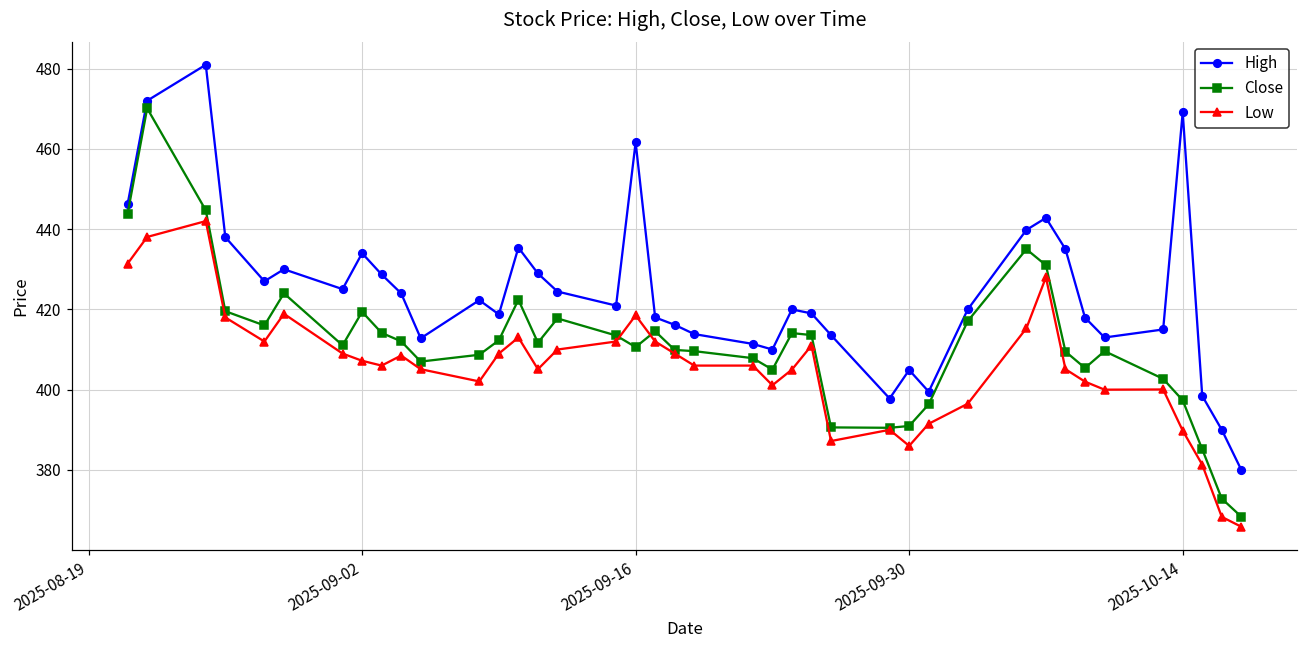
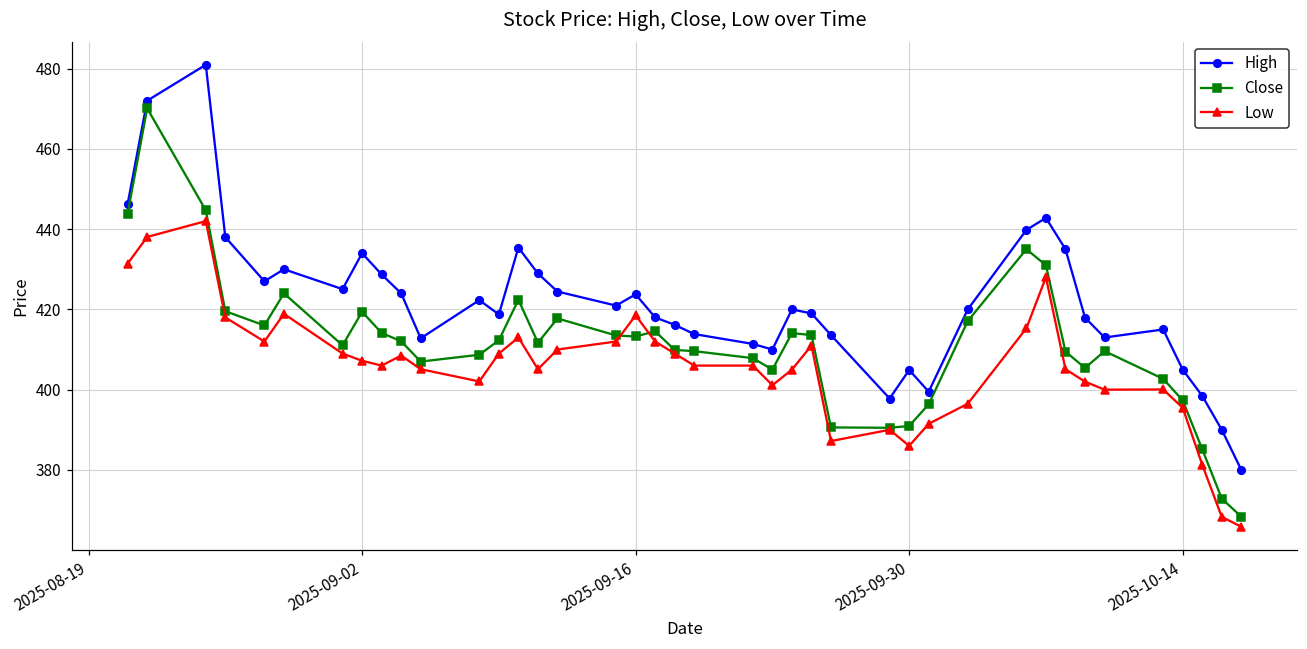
High, 2025-09-16: 462 -> 424
Close, 2025-09-16: 411 -> 413
High, 2025-10-14: 469 -> 405
Low, 2025-10-14: 390 -> 396
